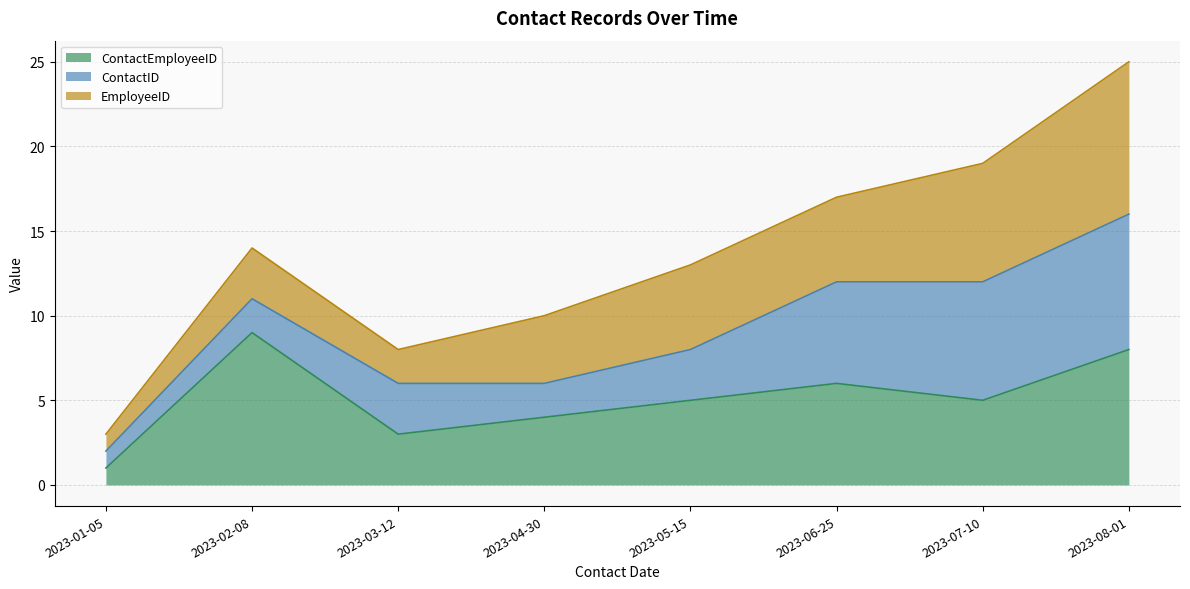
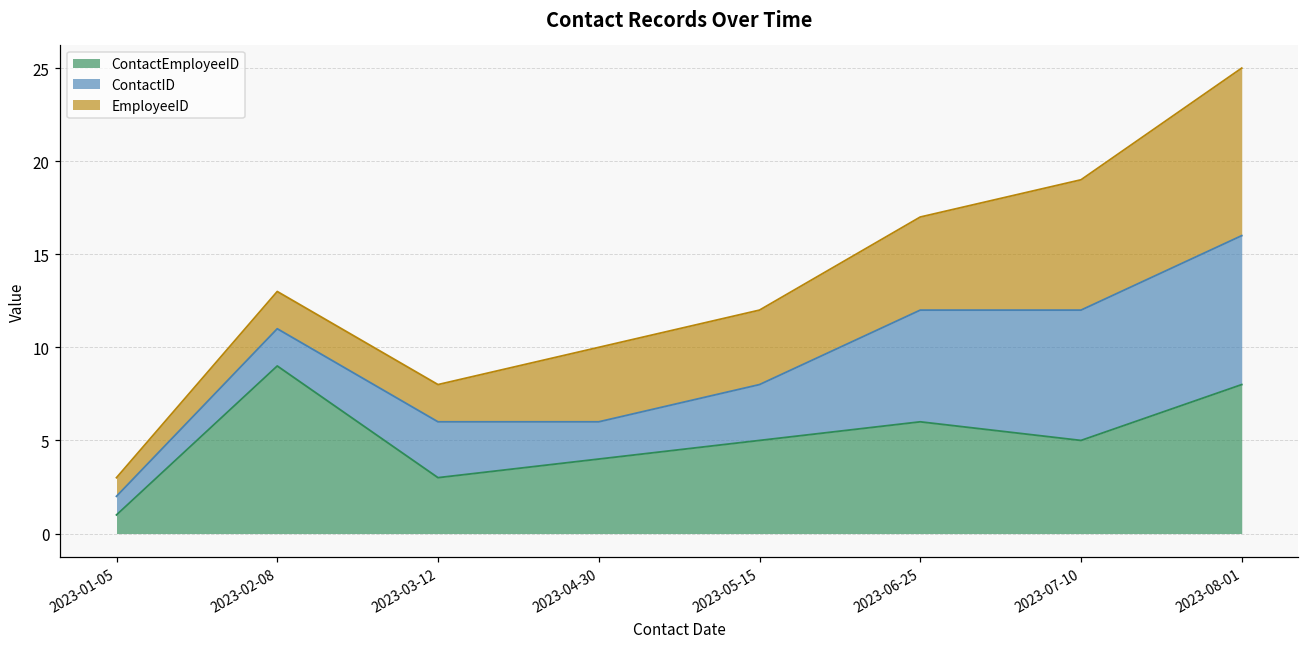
EmployeeID, 2023-02-08: 3 -> 2
EmployeeID, 2023-05-15: 5 -> 4
